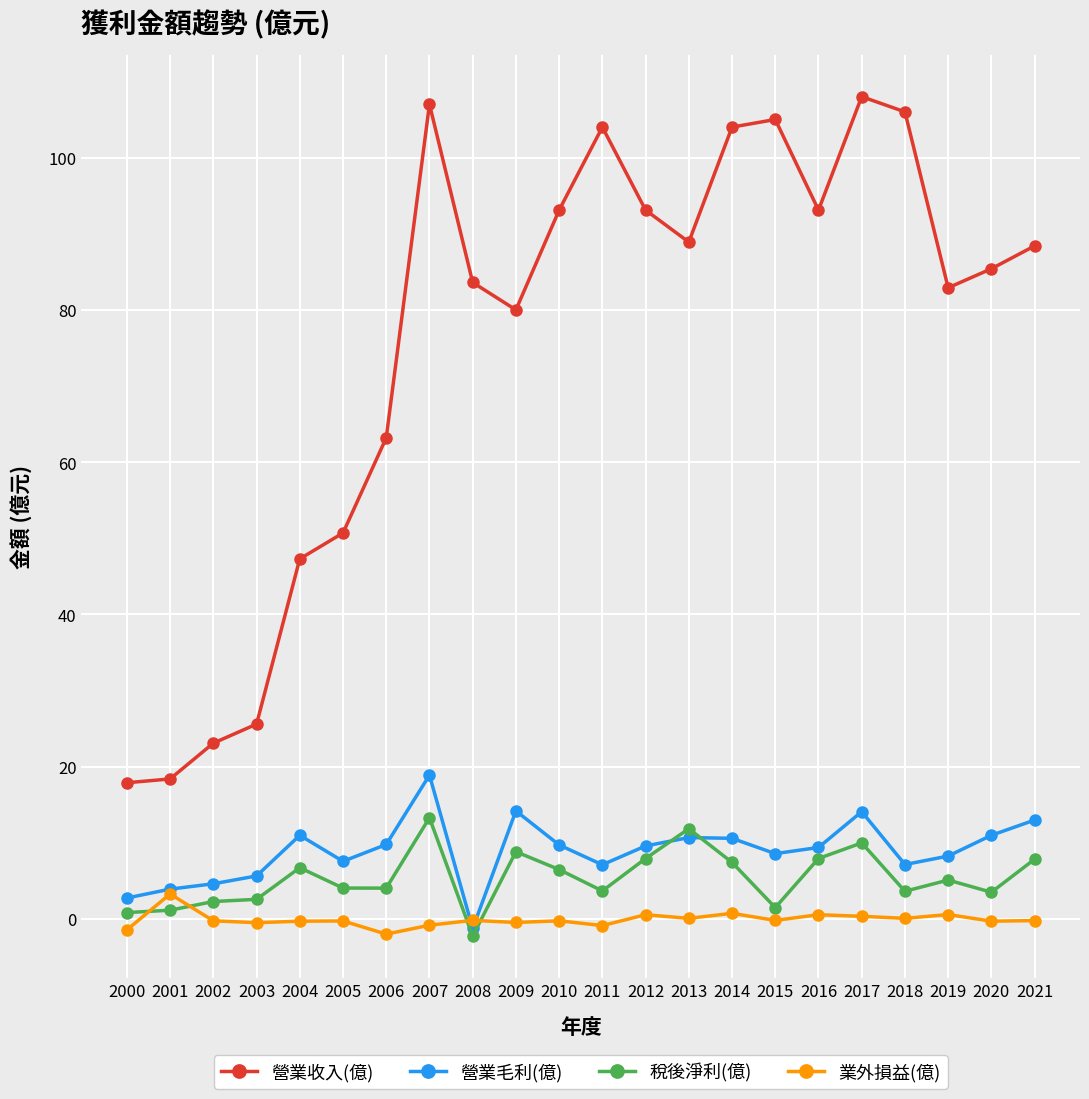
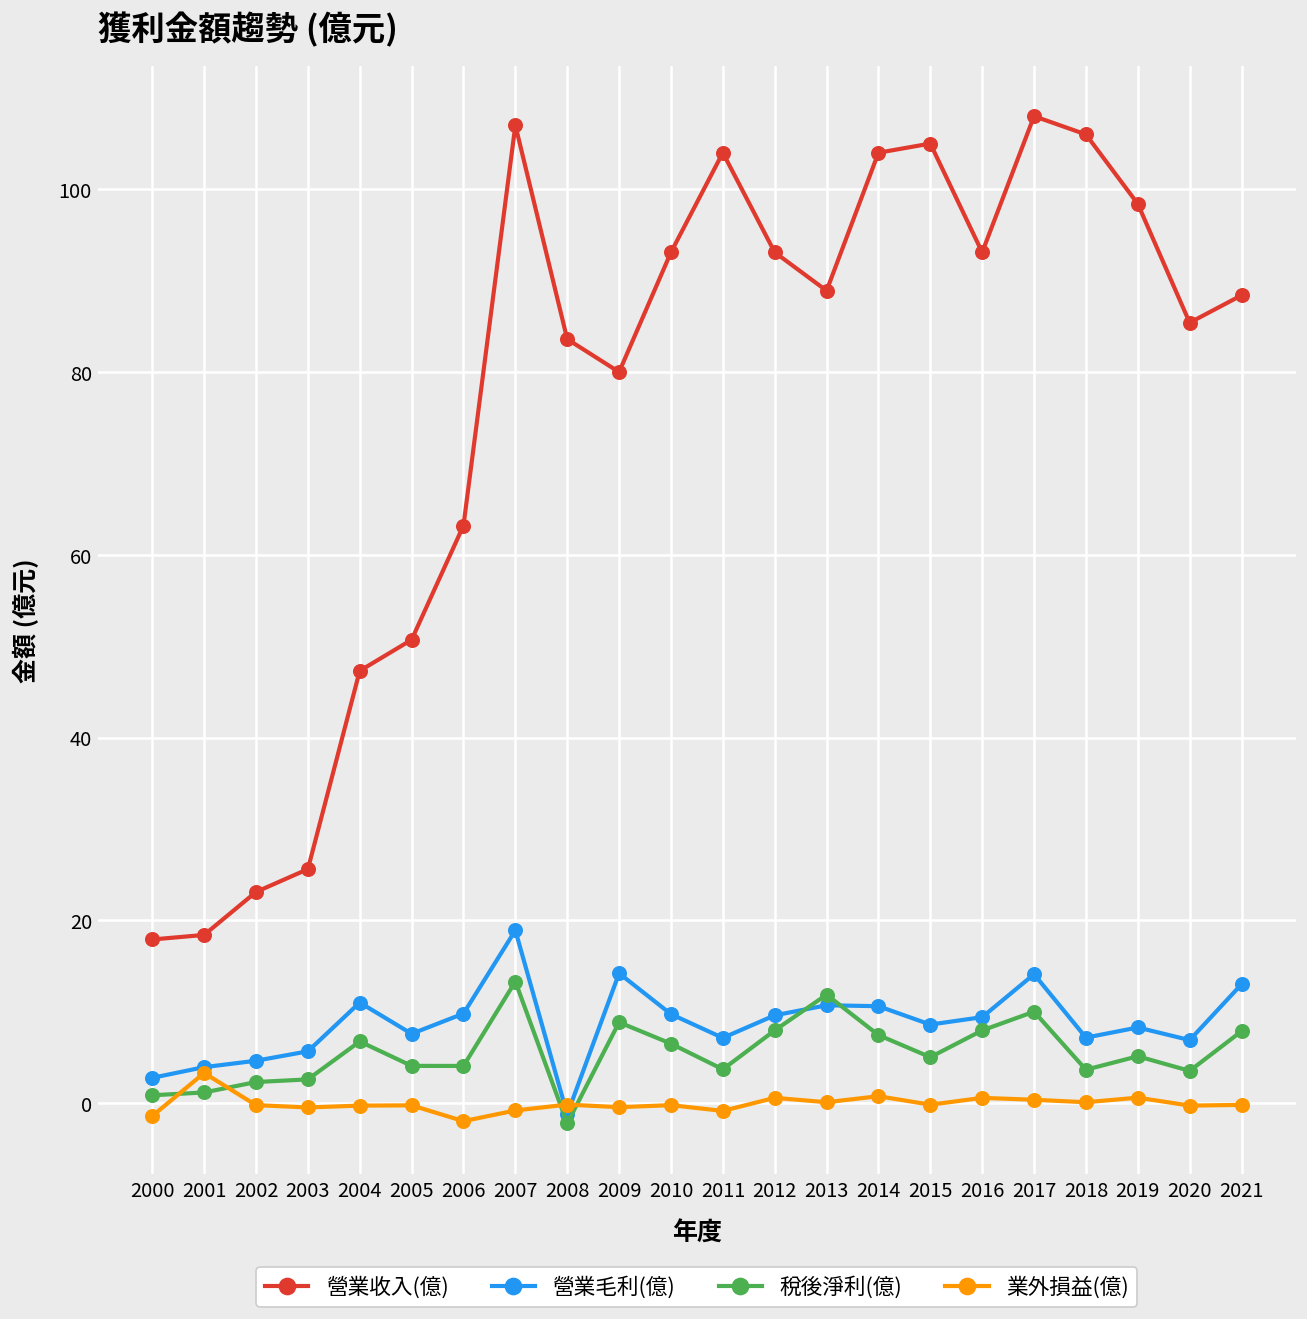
稅後淨利(億), 2015: 2 -> 5
營業收入(億), 2019: 83 -> 98
營業毛利(億), 2020: 11 -> 7
